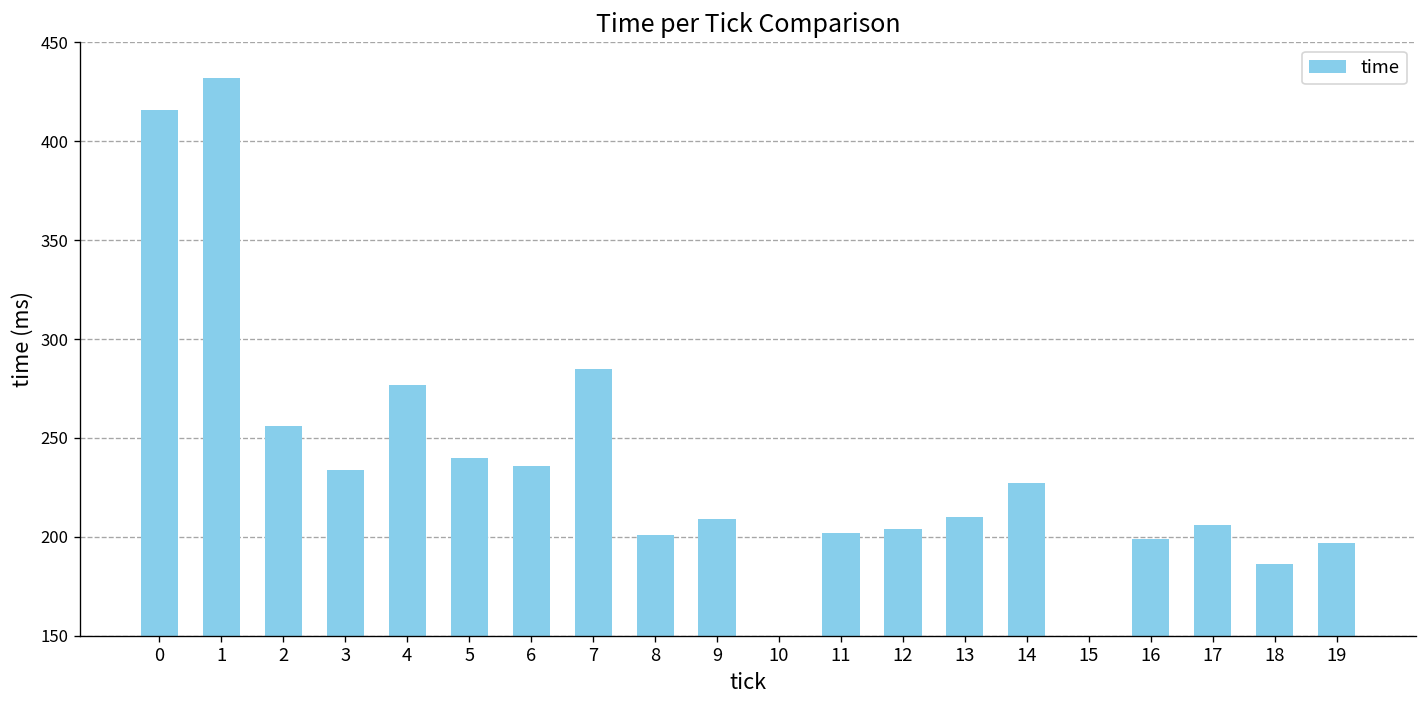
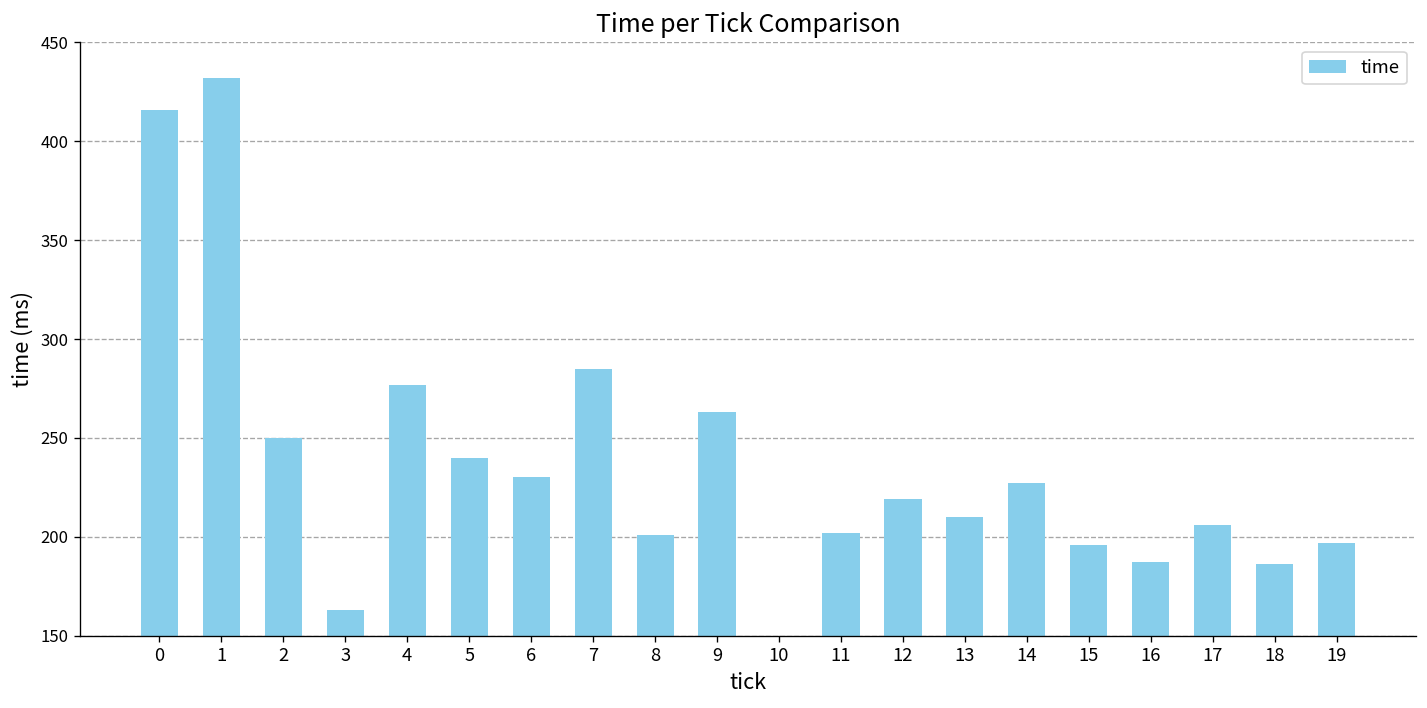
2: 256 -> 250
3: 234 -> 163
6: 236 -> 230
9: 209 -> 263
12: 204 -> 219
15: 149 -> 196
16: 199 -> 187
